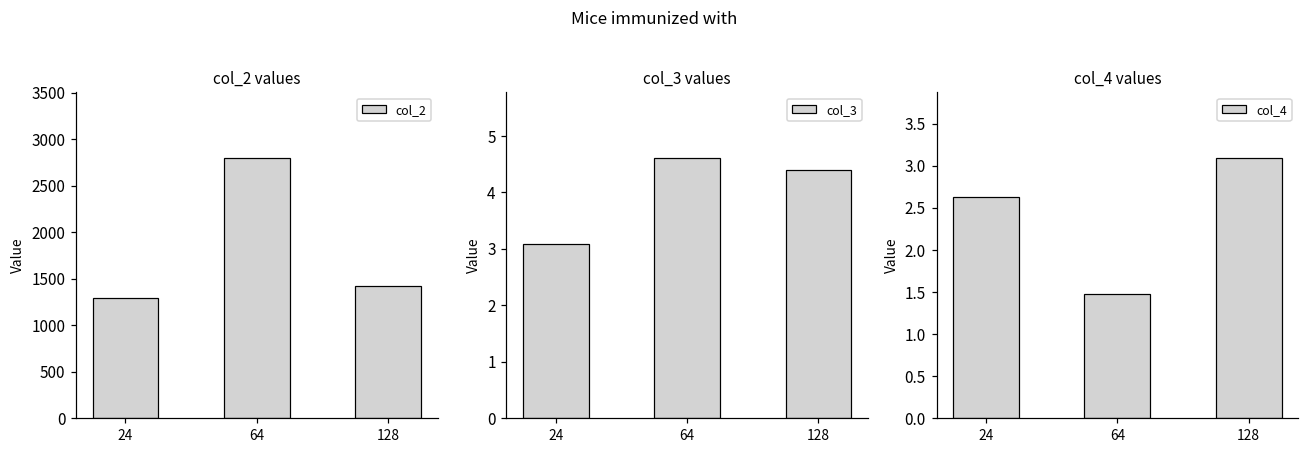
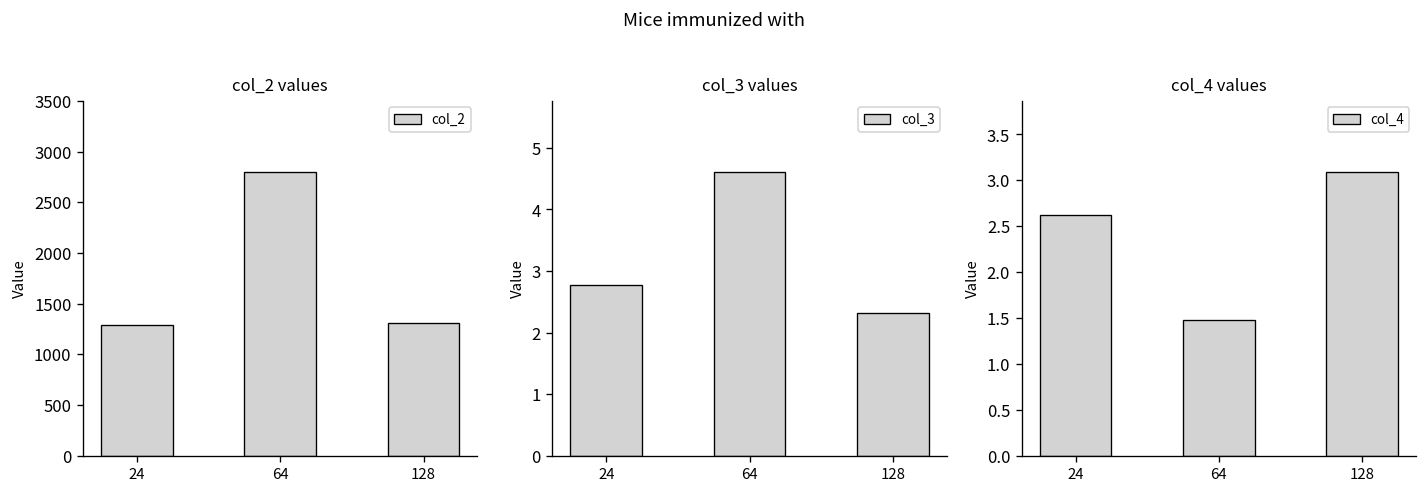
col_2 values, 128: 1400 -> 1300
col_3 values, 24: 3.1 -> 2.8
col_3 values, 128: 4.4 -> 2.3
